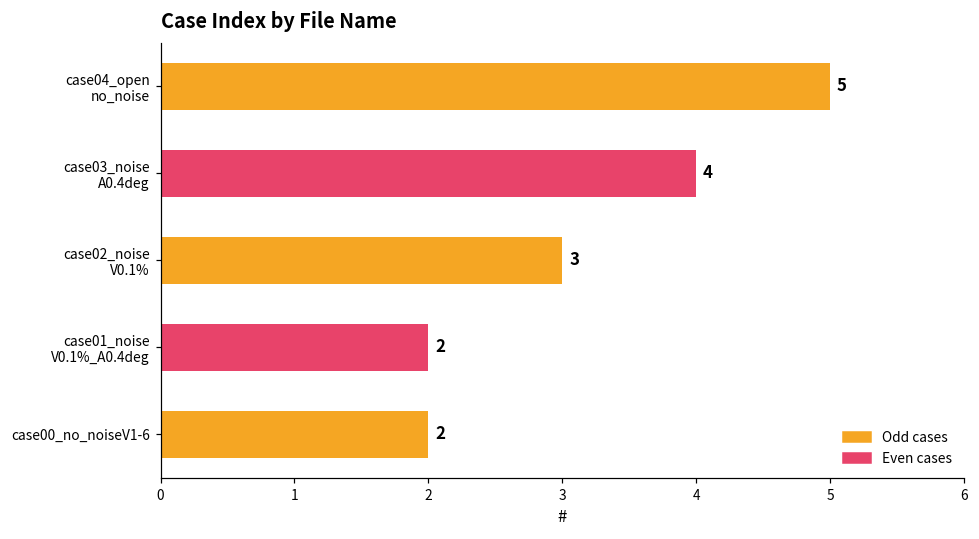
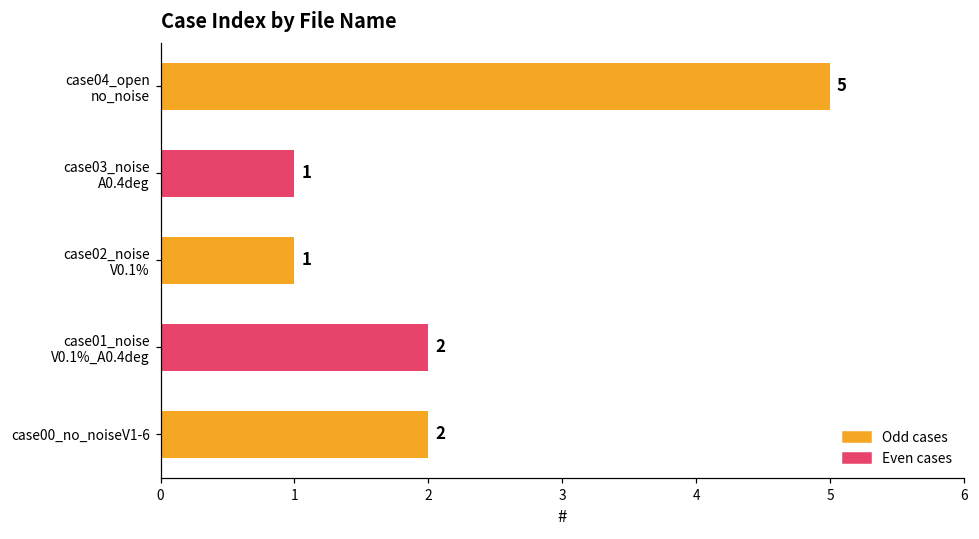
case03_noise A0.4deg: 4 -> 1
case02_noise V0.1%: 3 -> 1
